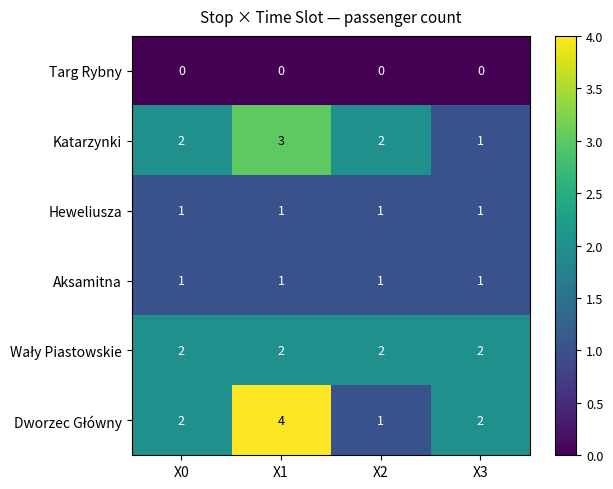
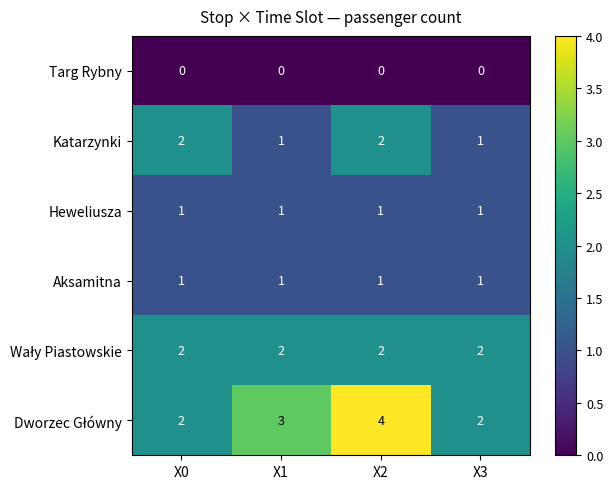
Katarzynki, X1: 3 -> 1
Dworzec Główny, X1: 4 -> 3
Dworzec Główny, X2: 1 -> 4
